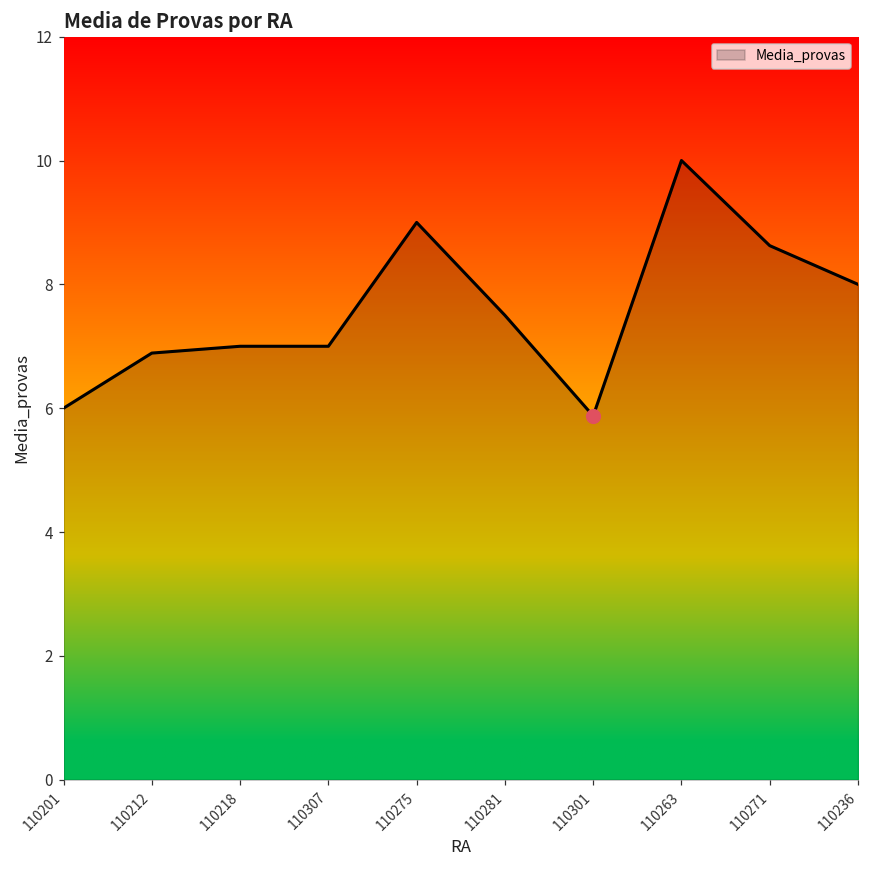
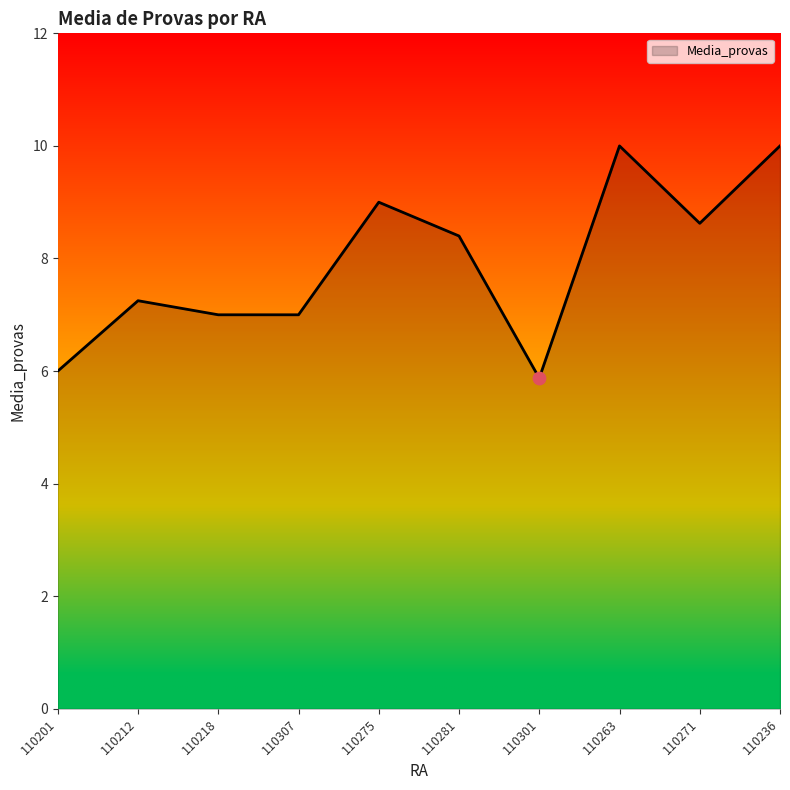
Media_provas, 110212: 6.9 -> 7.3
Media_provas, 110281: 7.5 -> 8.4
Media_provas, 110236: 8 -> 10
